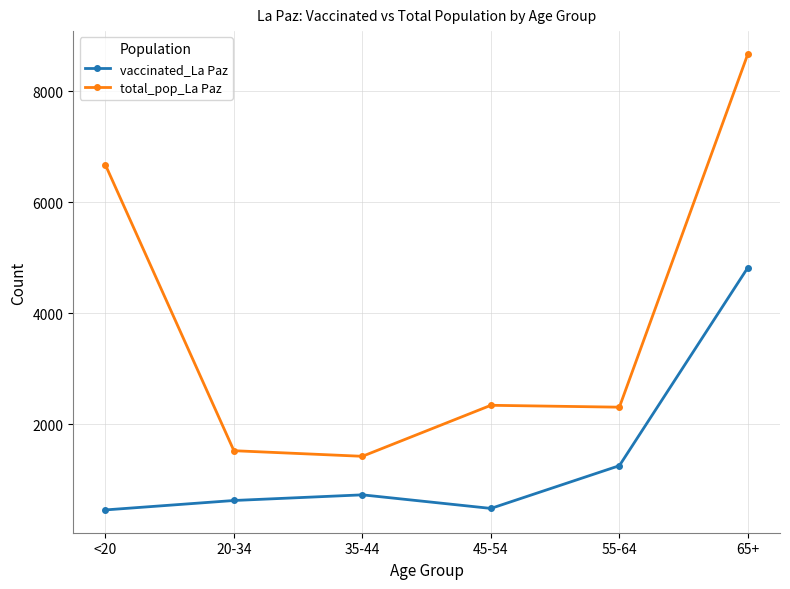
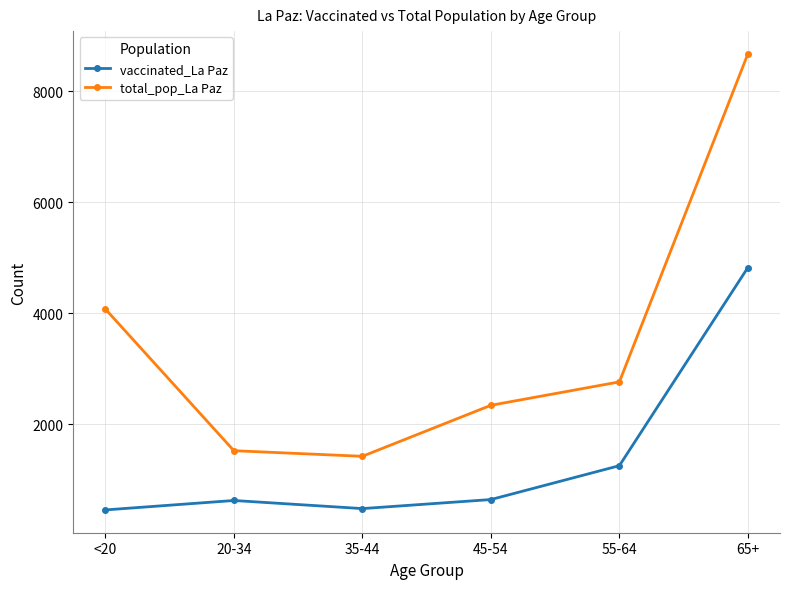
total_pop_La Paz, <20: 6700 -> 4100
vaccinated_La Paz, 35-44: 700 -> 500
vaccinated_La Paz, 45-54: 500 -> 600
total_pop_La Paz, 55-64: 2300 -> 2800
